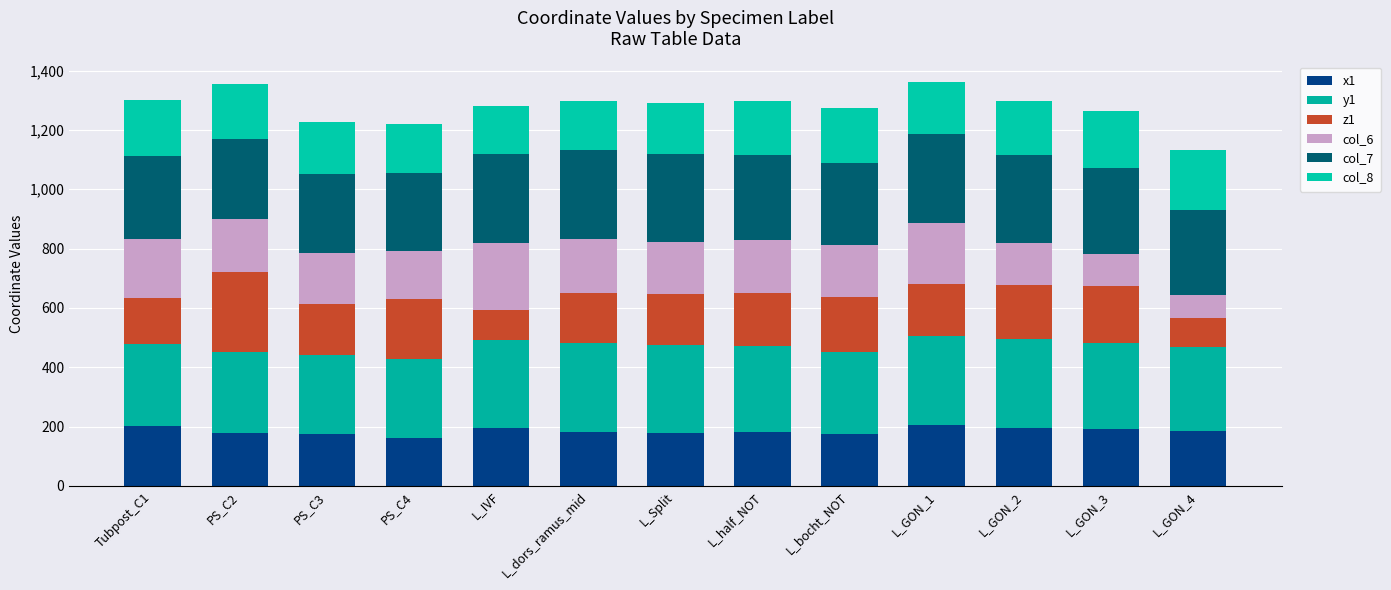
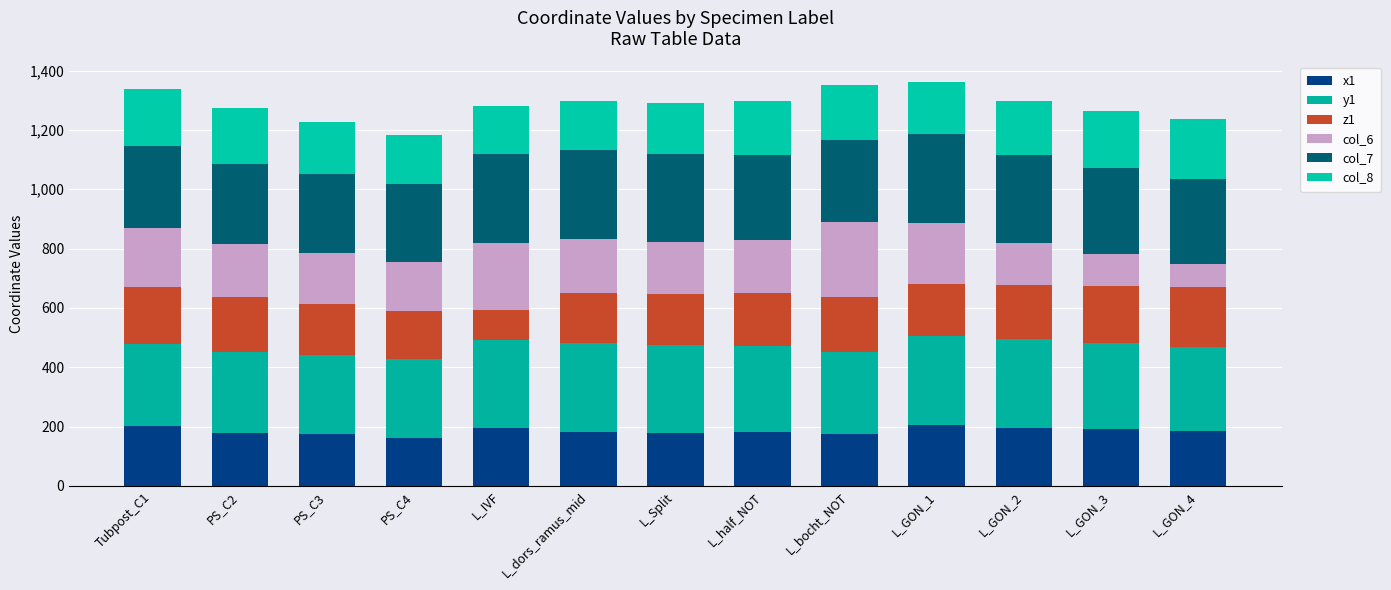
z1, Tubpost_C1: 160 -> 190
z1, PS_C2: 270 -> 190
z1, PS_C4: 200 -> 160
col_6, L_bocht_NOT: 170 -> 250
z1, L_GON_4: 100 -> 200
